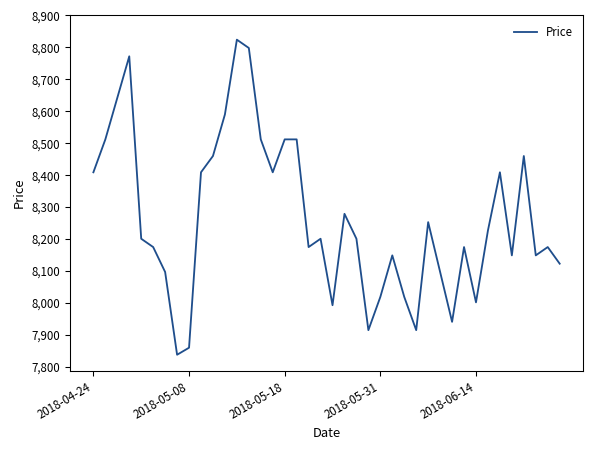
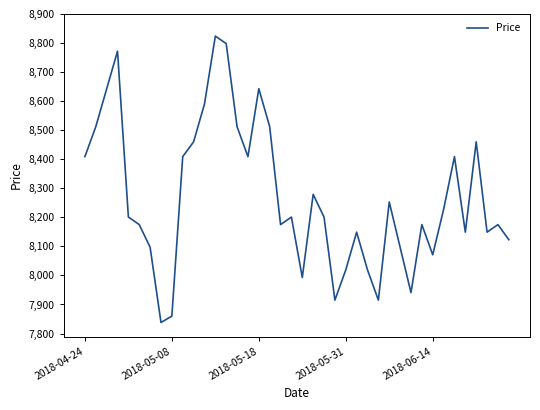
2018-05-18: 8,510 -> 8,640
2018-06-14: 8,000 -> 8,070
